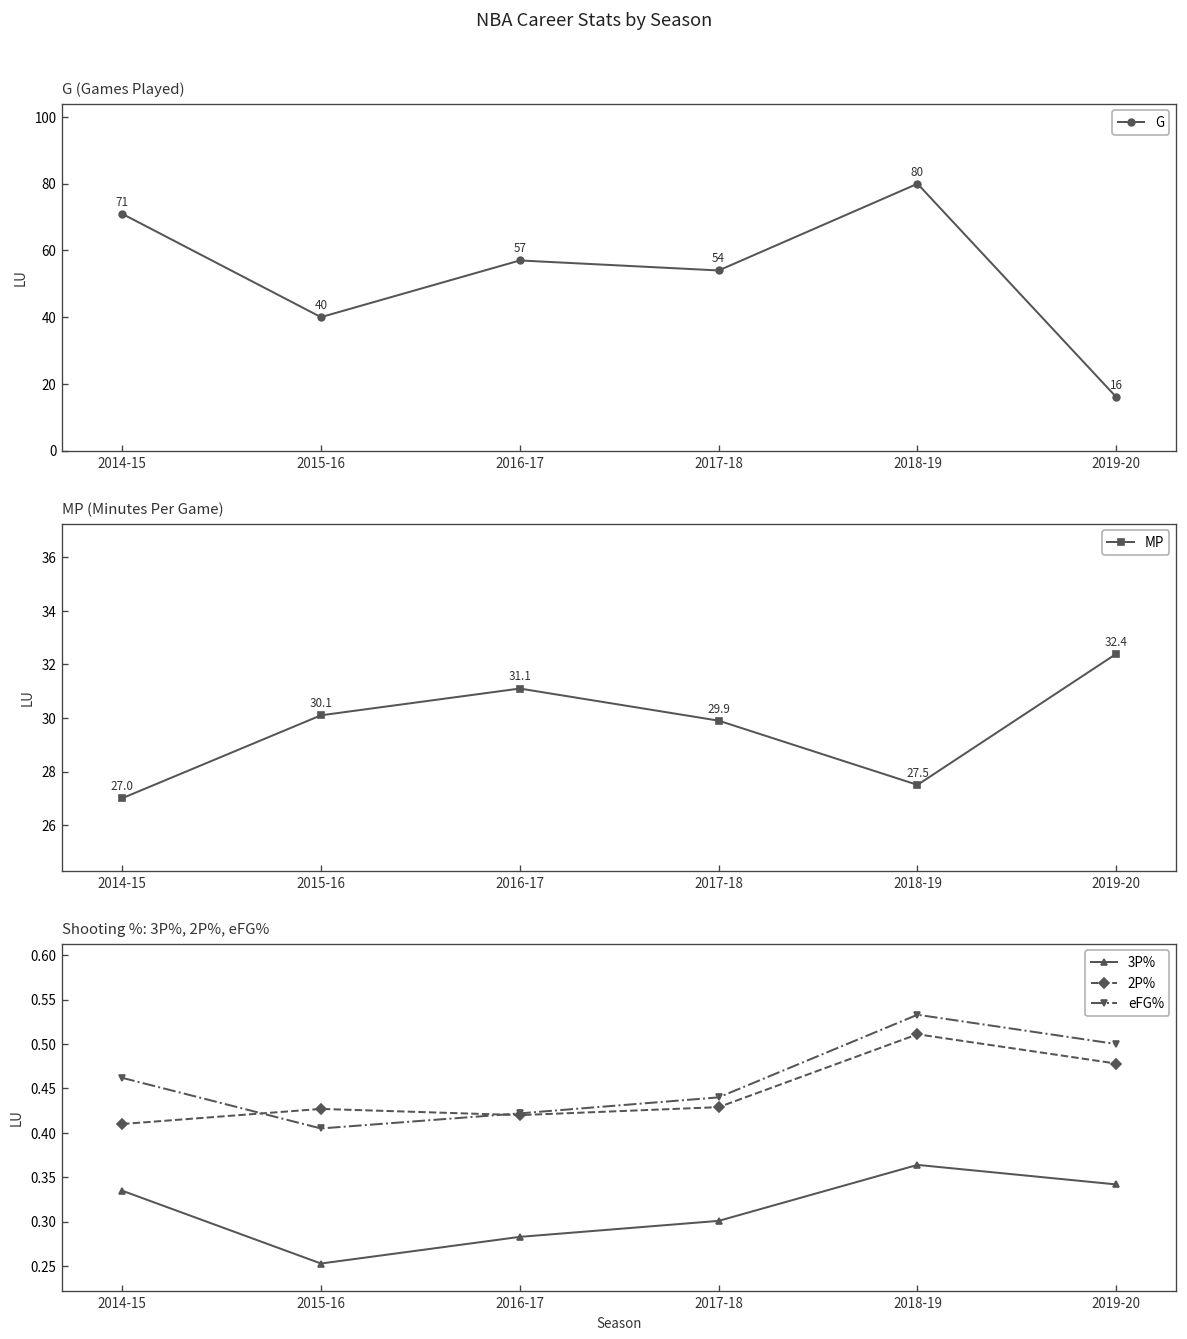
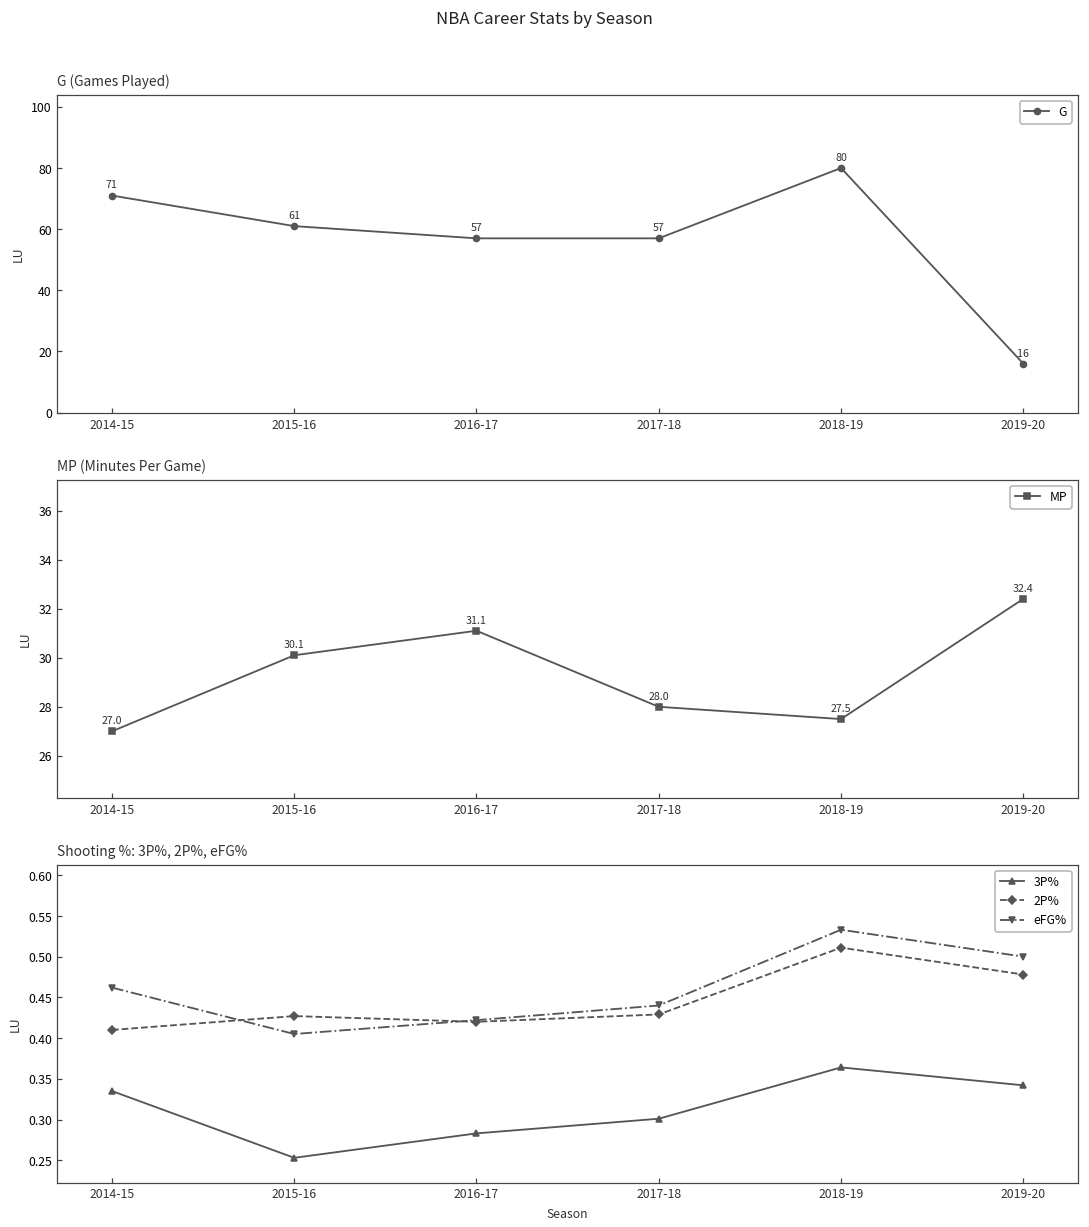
G (Games Played), 2015-16: 40 -> 61
G (Games Played), 2017-18: 54 -> 57
MP (Minutes Per Game), 2017-18: 29.9 -> 28.0
